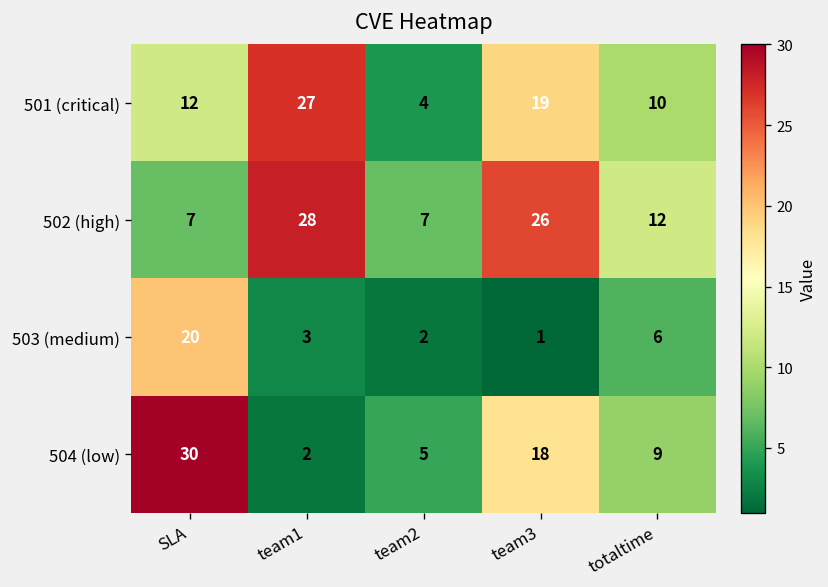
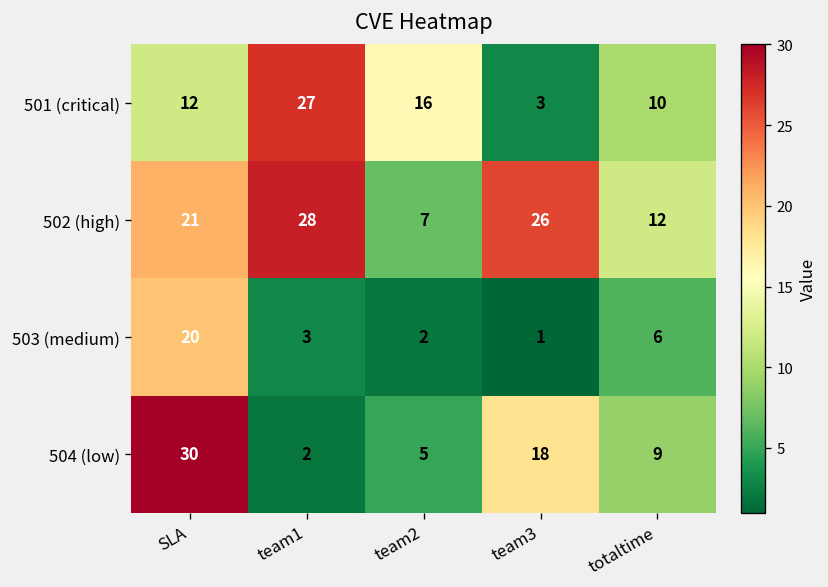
501 (critical), team2: 4 -> 16
501 (critical), team3: 19 -> 3
502 (high), SLA: 7 -> 21
